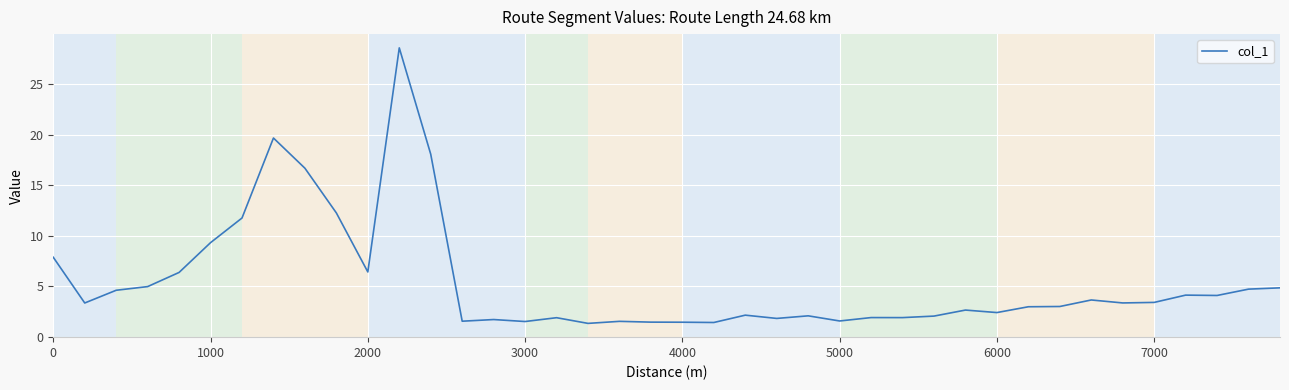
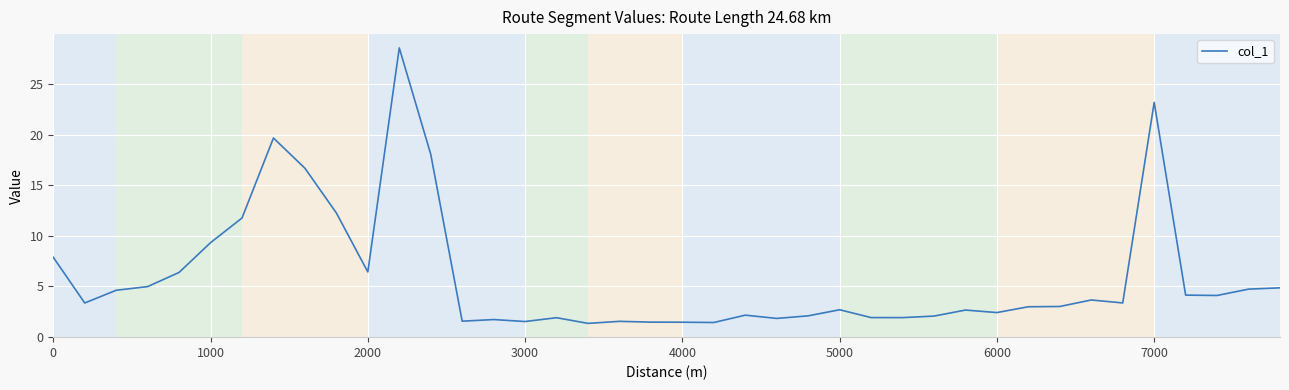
5000: 1.6 -> 2.7
7000: 3.4 -> 23.2
